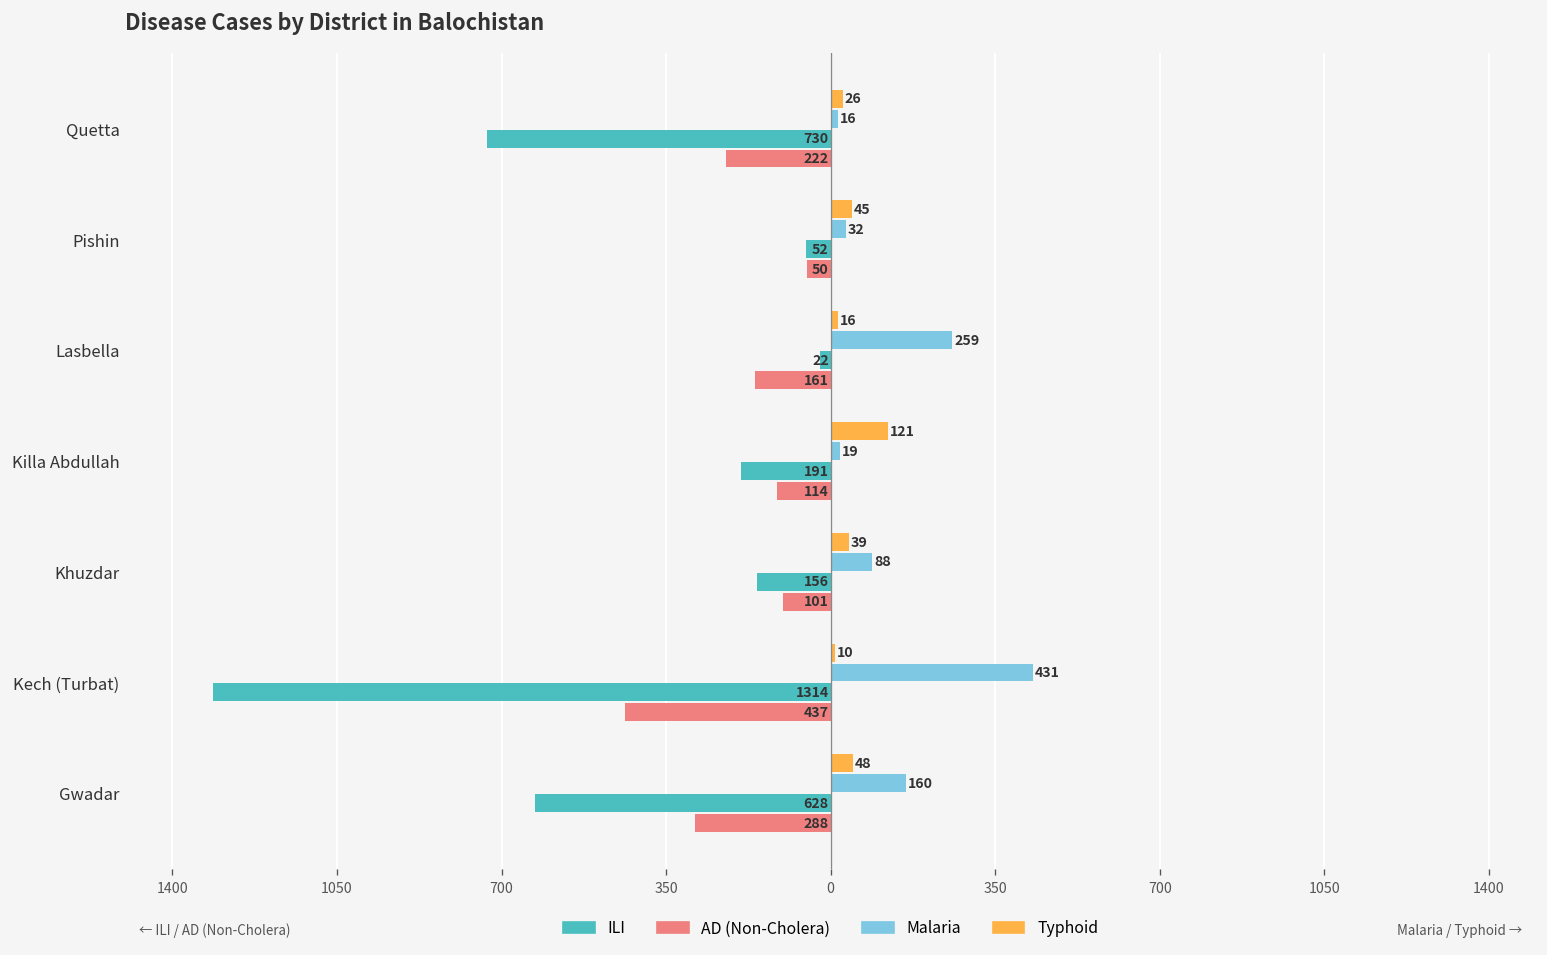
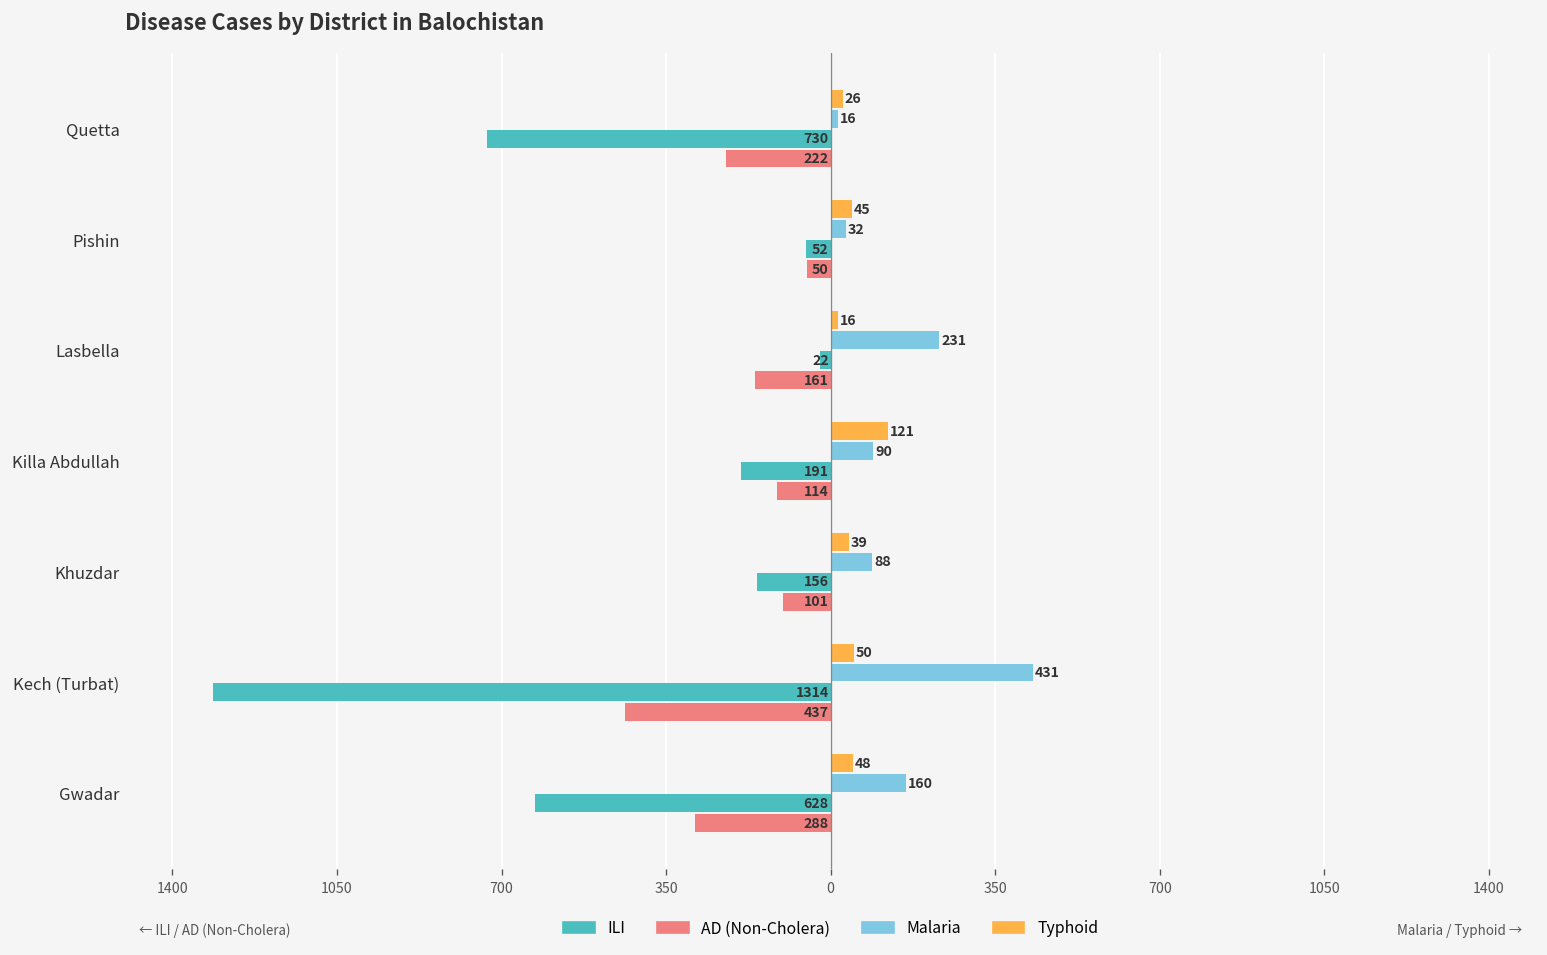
Malaria, Lasbella: 259 -> 231
Malaria, Killa Abdullah: 19 -> 90
Typhoid, Kech (Turbat): 10 -> 50
